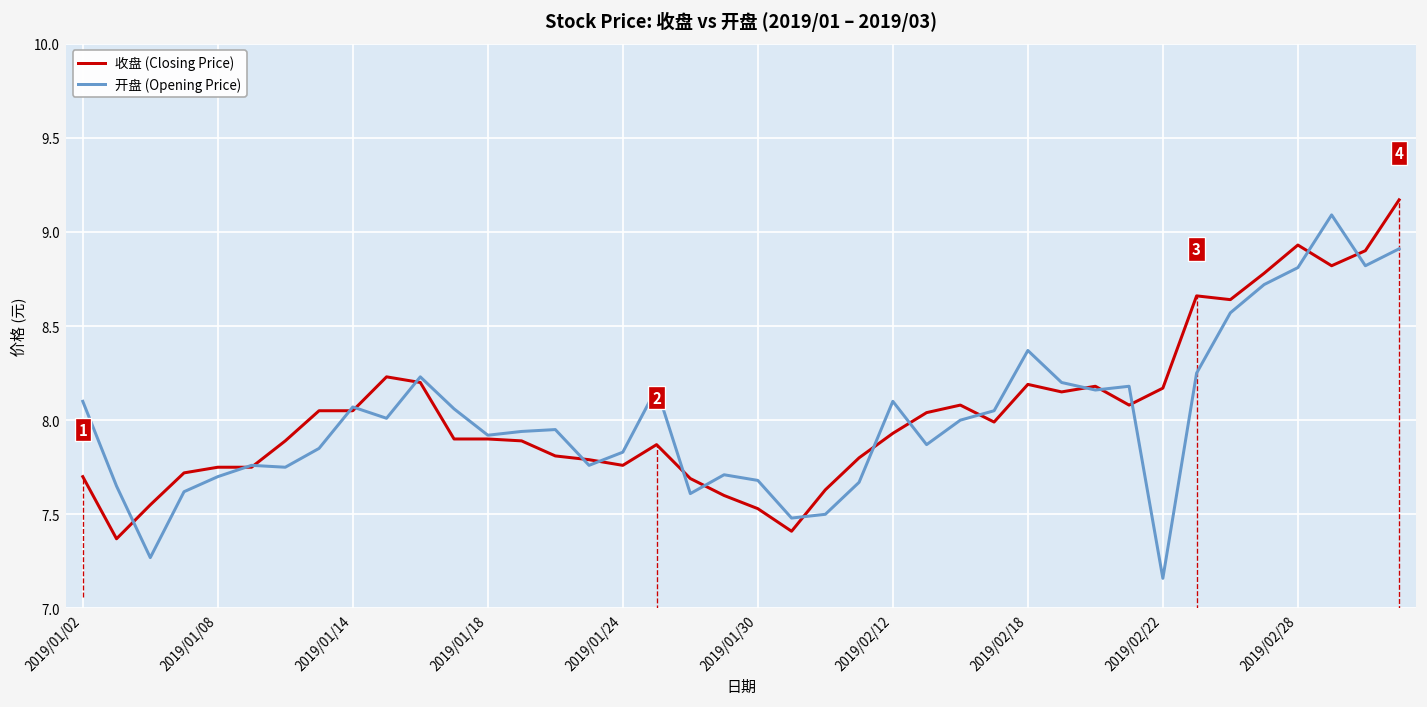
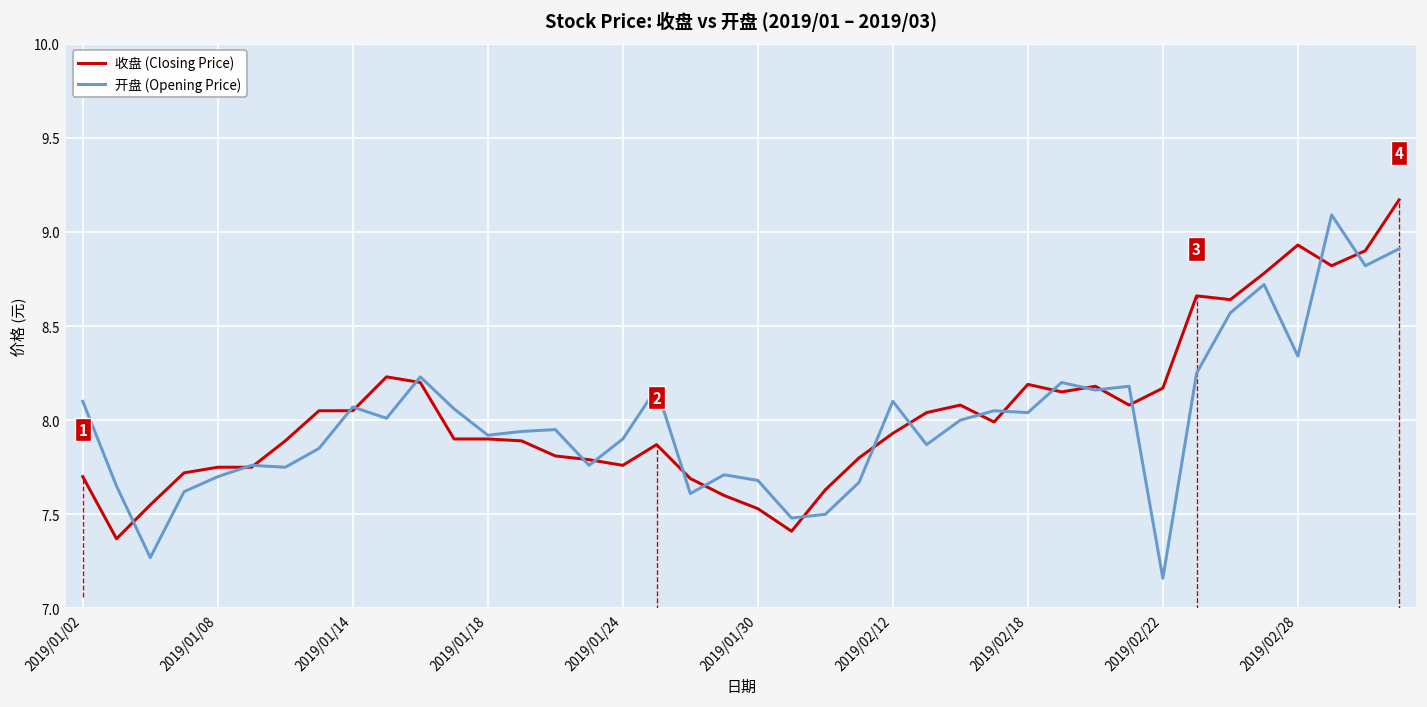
开盘 (Opening Price), 2019/01/24: 7.83 -> 7.90
开盘 (Opening Price), 2019/02/18: 8.37 -> 8.04
开盘 (Opening Price), 2019/02/28: 8.81 -> 8.34
